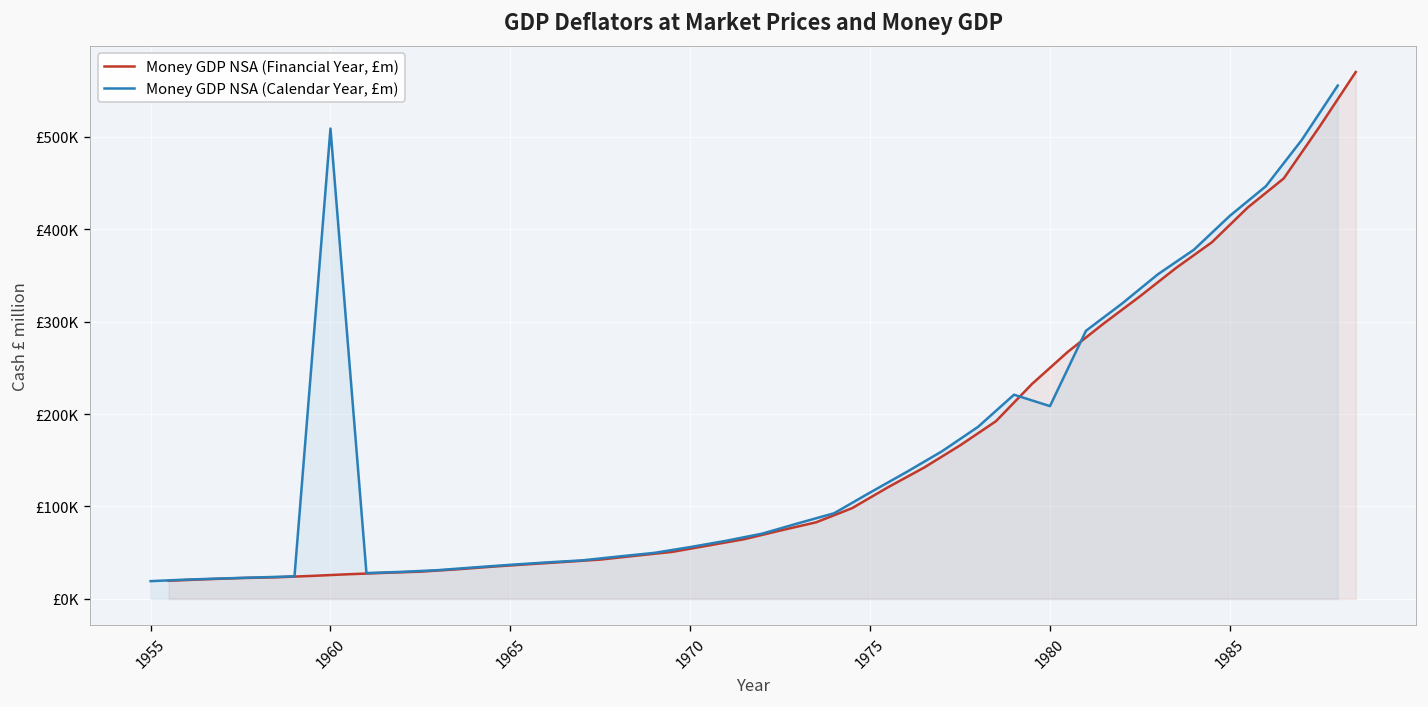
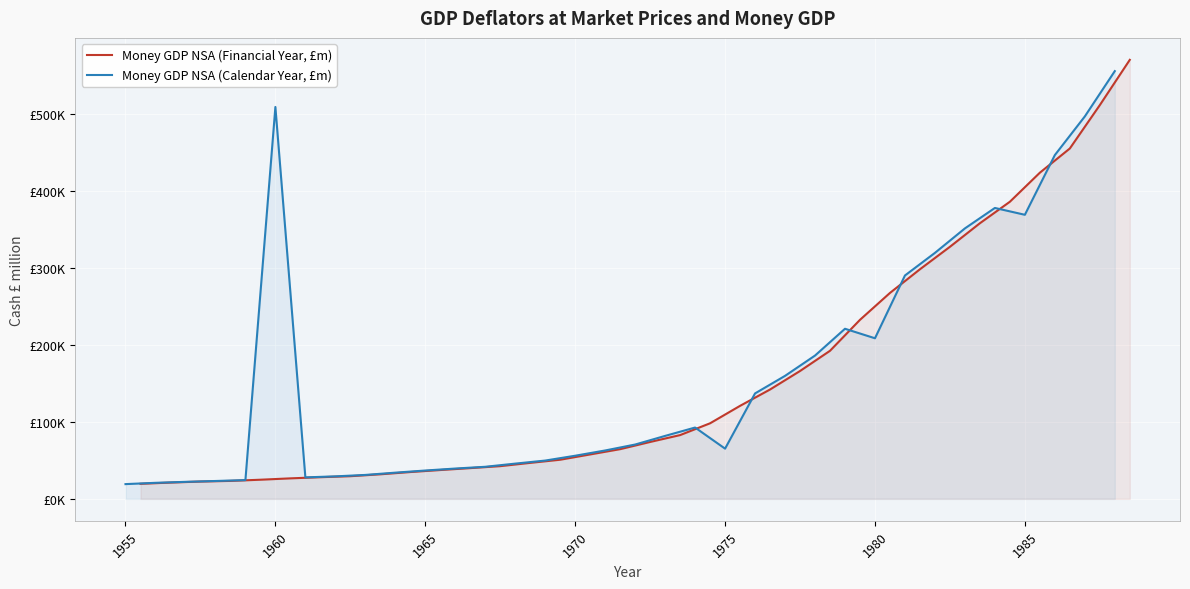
Money GDP NSA (Calendar Year, £m), 1975: £120000 -> £70000
Money GDP NSA (Calendar Year, £m), 1985: £410000 -> £370000
